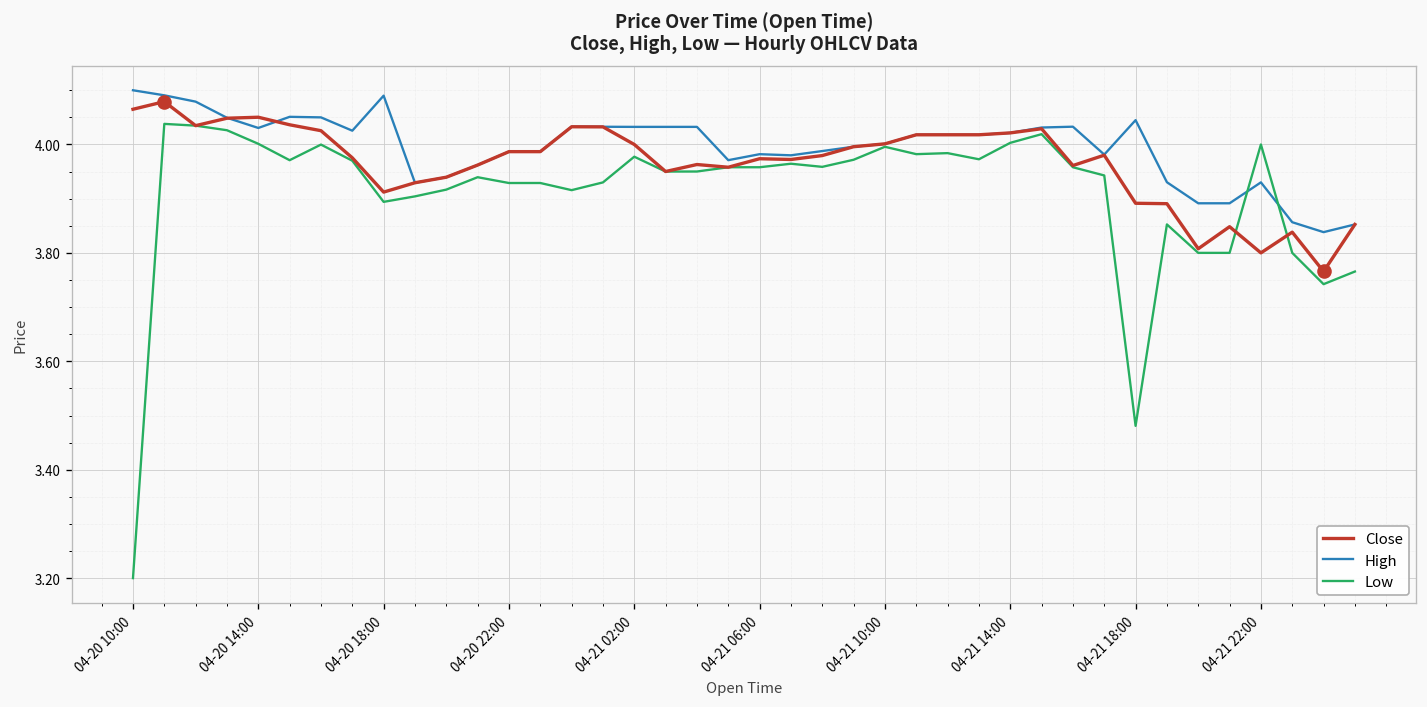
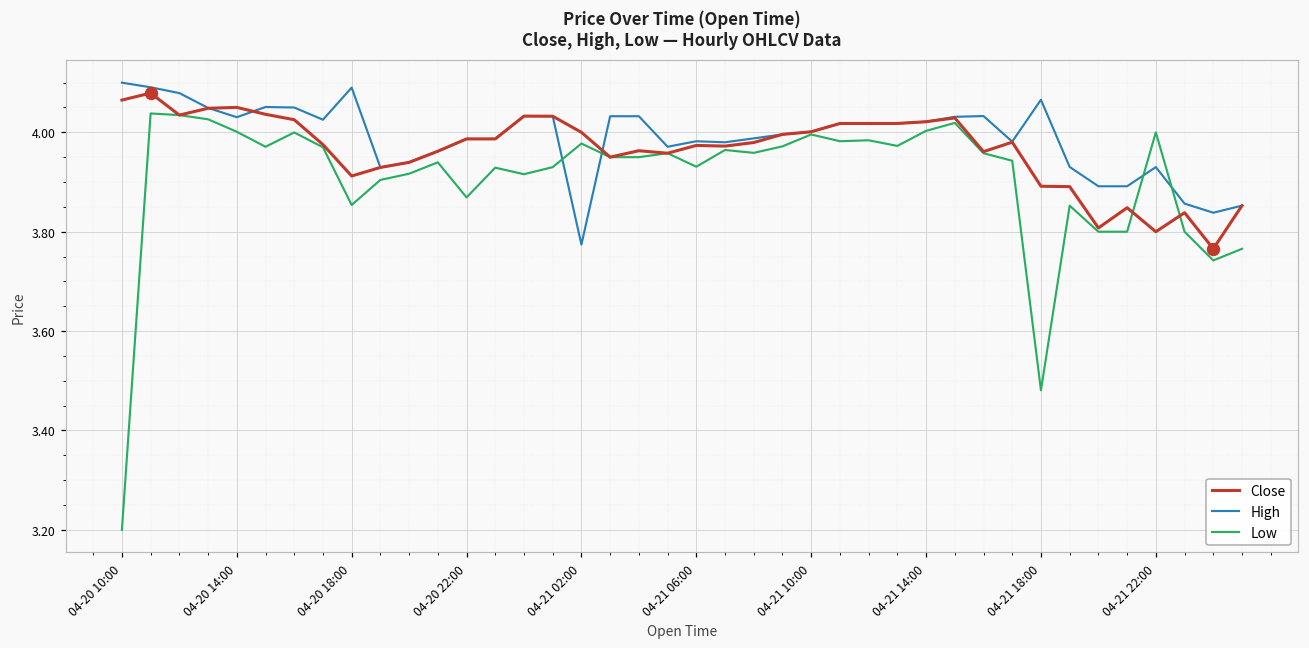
Low, 04-20 18:00: 3.89 -> 3.85
Low, 04-20 22:00: 3.93 -> 3.87
High, 04-21 02:00: 4.03 -> 3.77
Low, 04-21 06:00: 3.96 -> 3.93
High, 04-21 18:00: 4.04 -> 4.07
